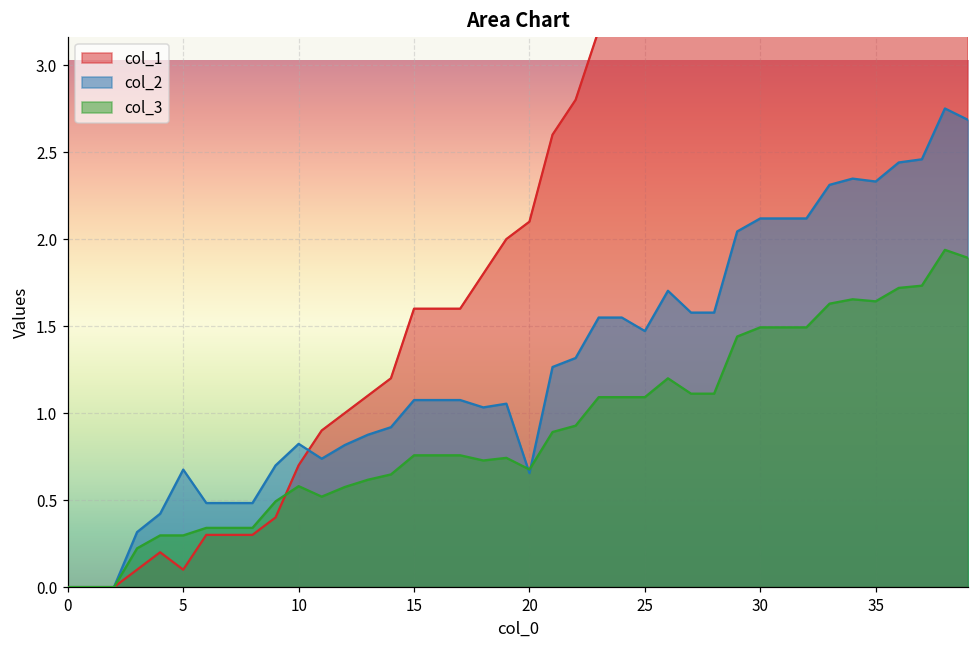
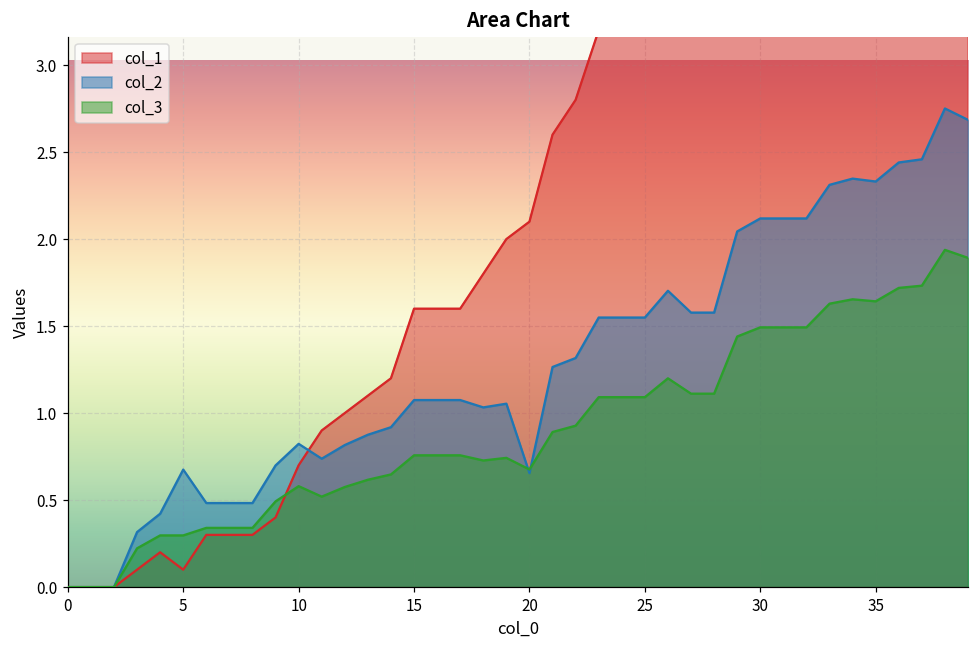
col_2, 25: 1.47 -> 1.55
